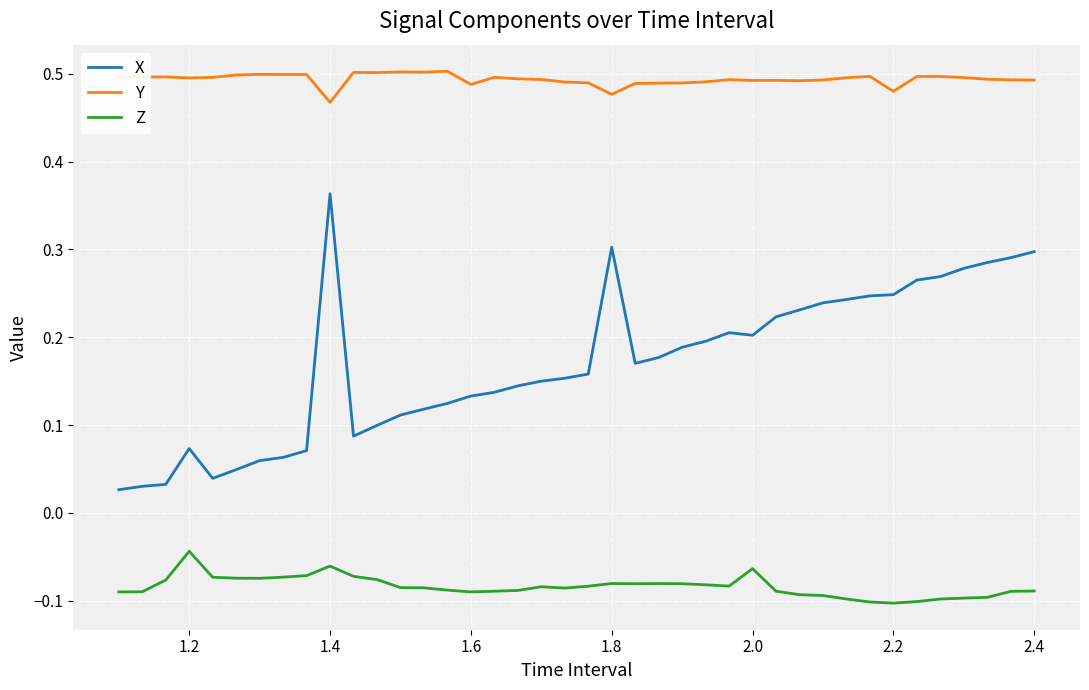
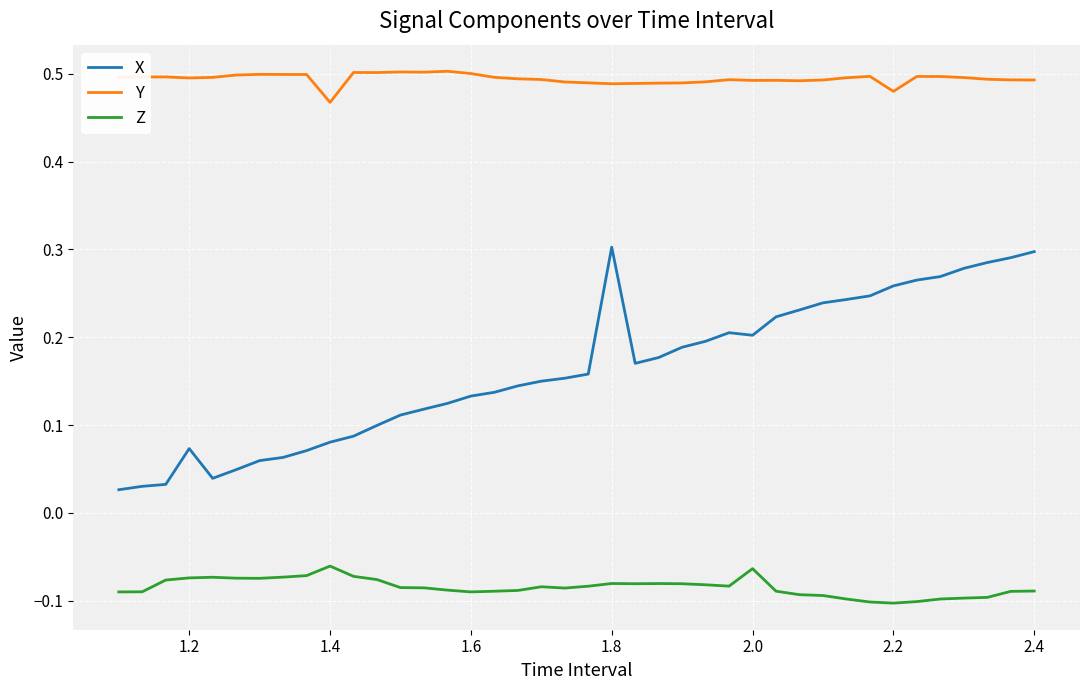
Z, 1.2: -0.04 -> -0.07
X, 1.4: 0.36 -> 0.08
Y, 1.6: 0.49 -> 0.50
Y, 1.8: 0.48 -> 0.49
X, 2.2: 0.25 -> 0.26
